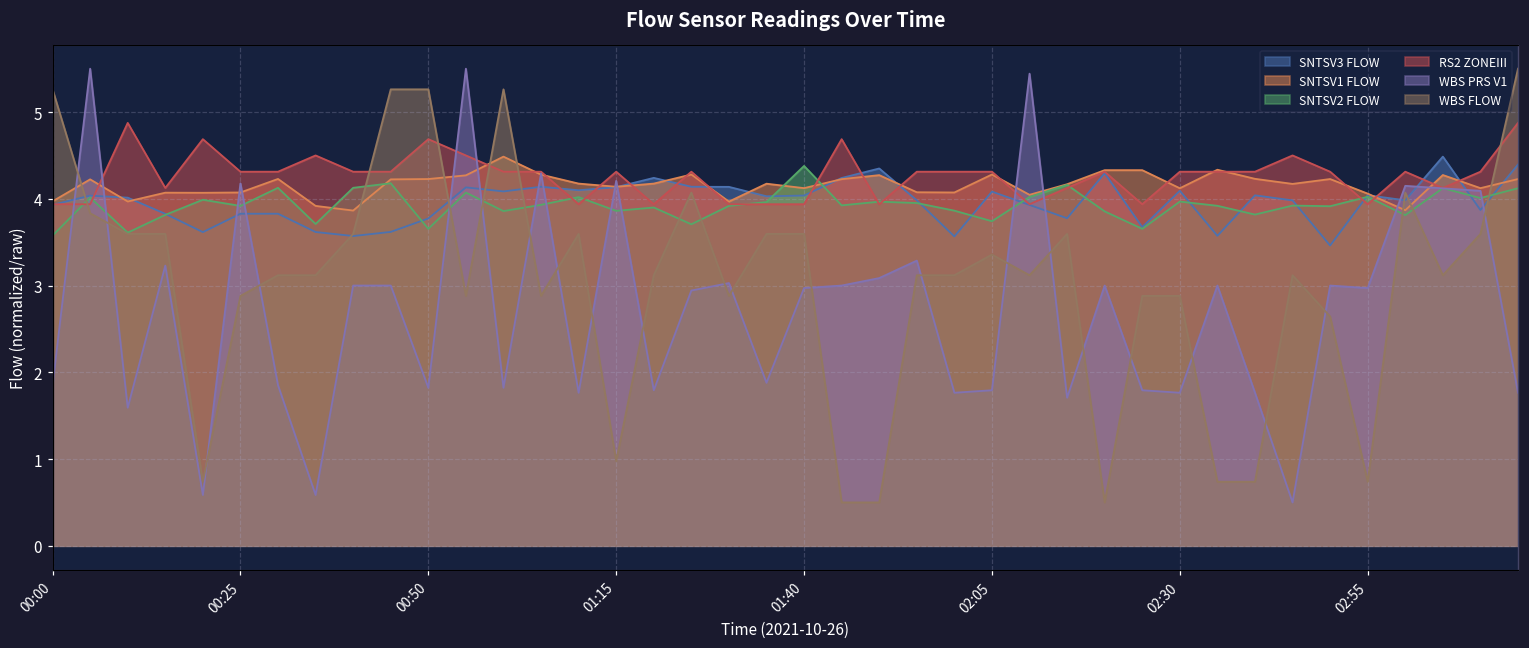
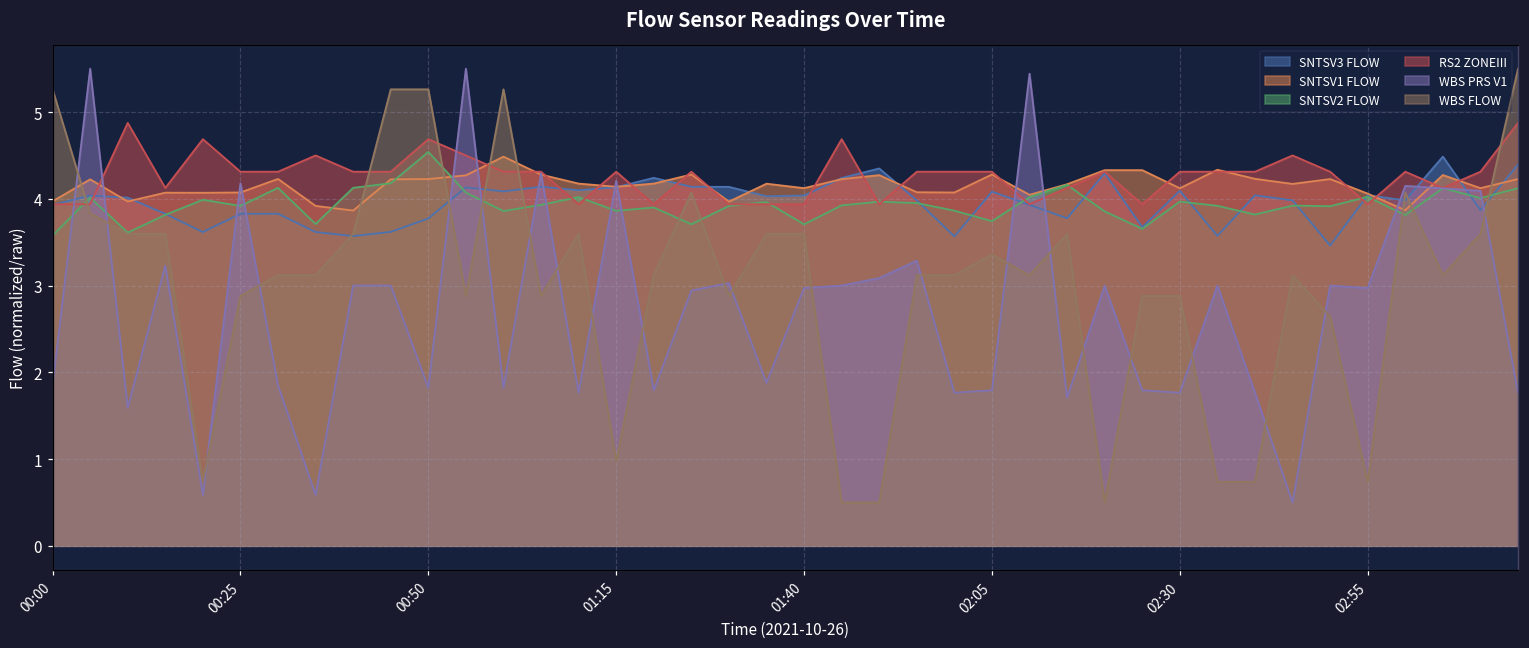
SNTSV2 FLOW, 00:50: 3.7 -> 4.5
SNTSV2 FLOW, 01:40: 4.4 -> 3.7
